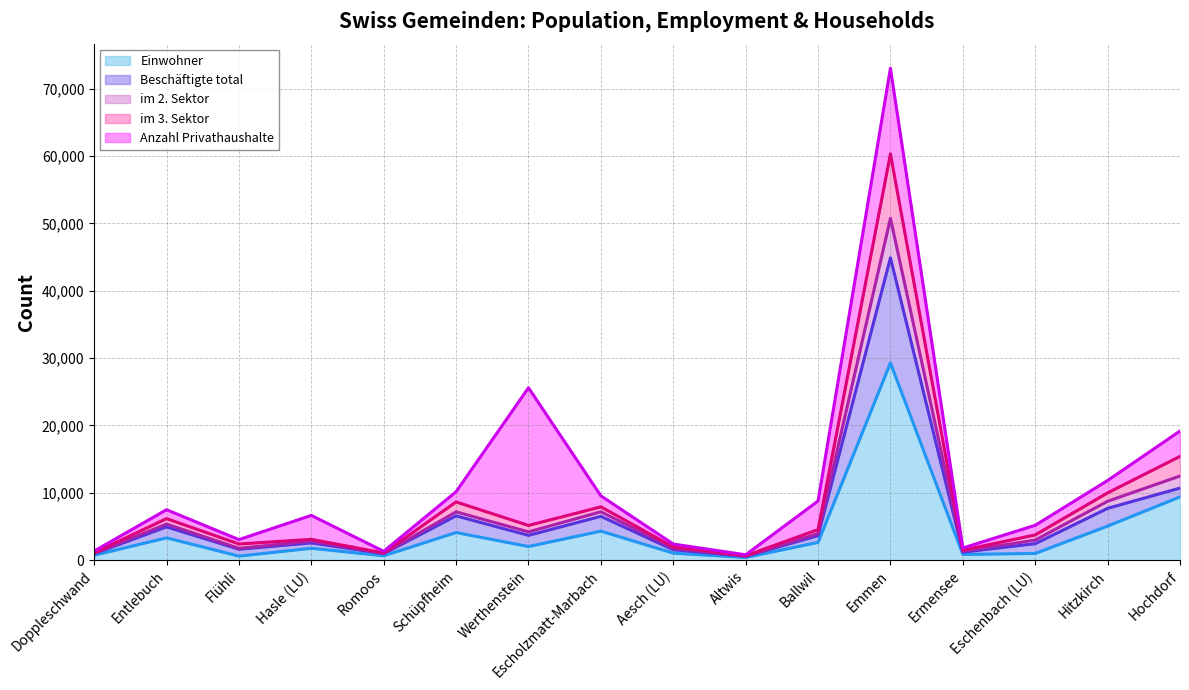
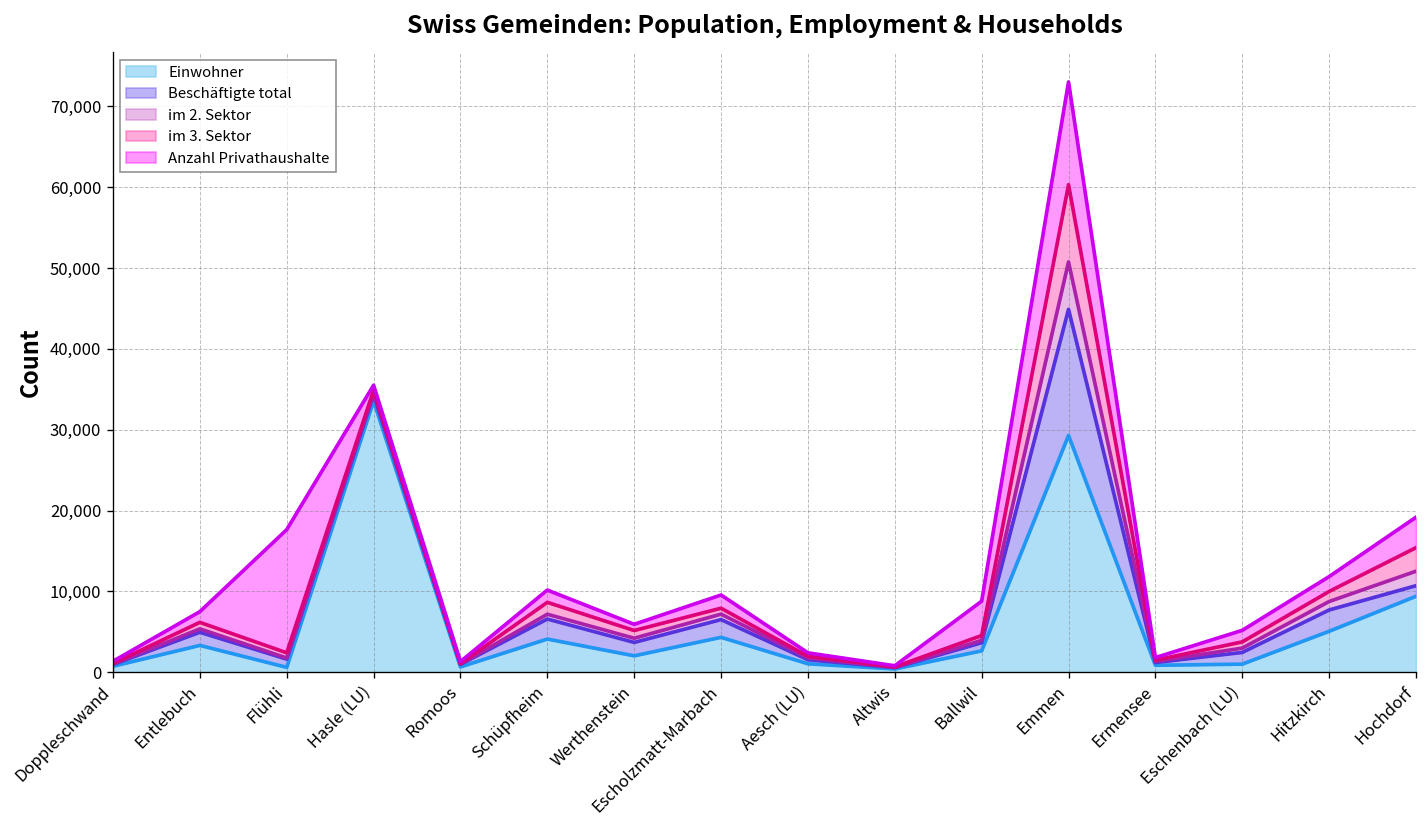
Anzahl Privathaushalte, Flühli: 1,000 -> 15,000
Einwohner, Hasle (LU): 2,000 -> 34,000
Anzahl Privathaushalte, Hasle (LU): 4,000 -> 1,000
Anzahl Privathaushalte, Werthenstein: 20,000 -> 1,000
